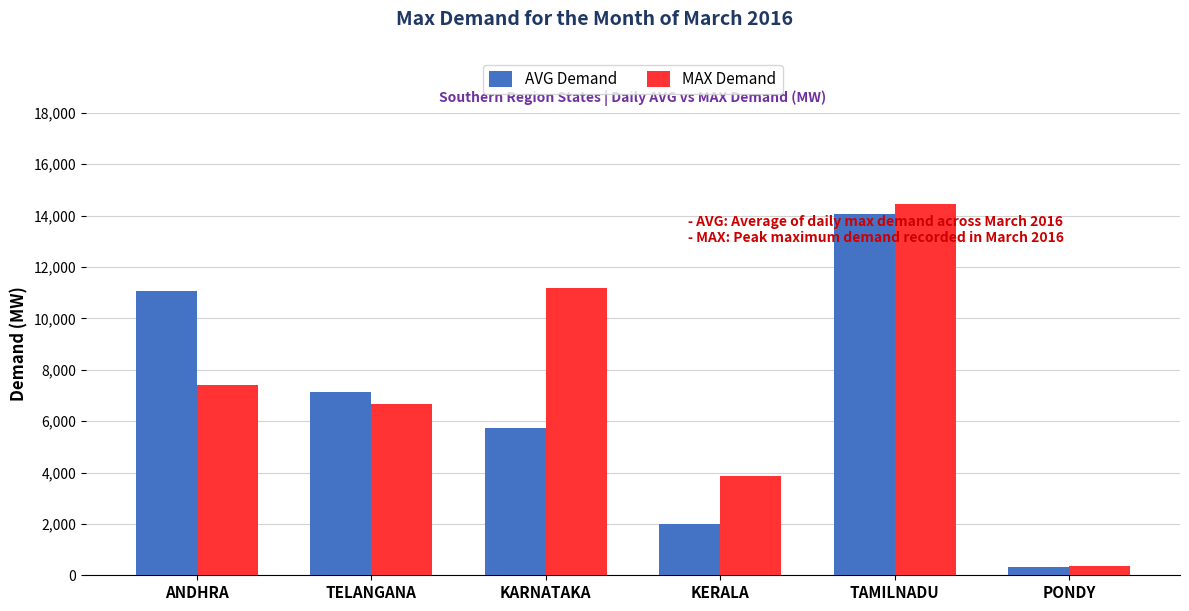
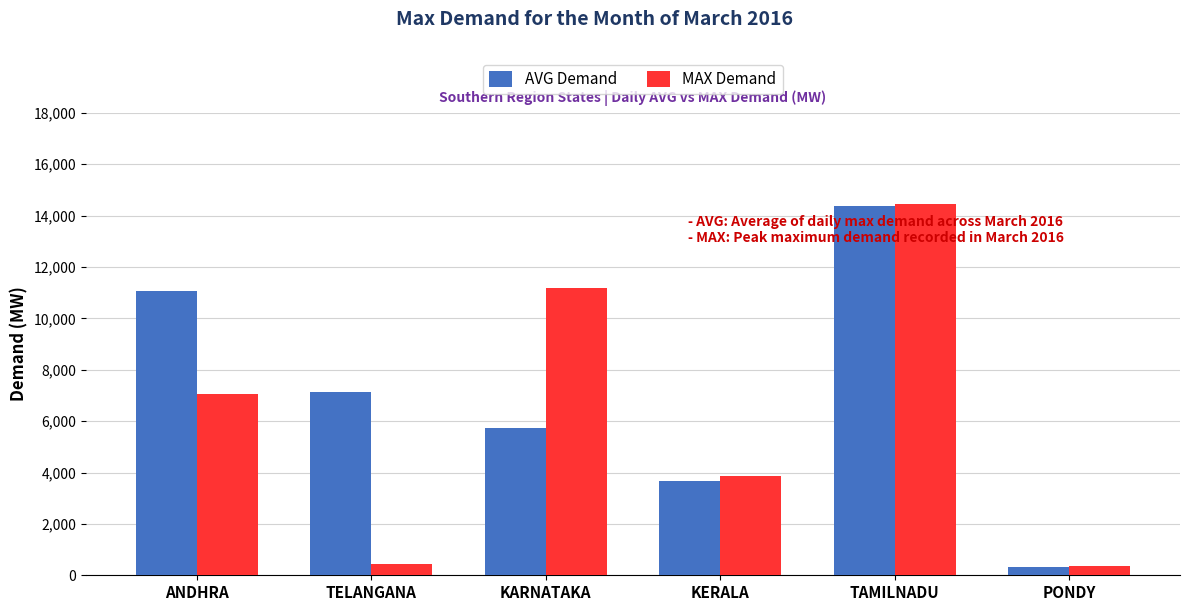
MAX Demand, ANDHRA: 7,400 -> 7,100
MAX Demand, TELANGANA: 6,700 -> 400
AVG Demand, KERALA: 2,000 -> 3,700
AVG Demand, TAMILNADU: 14,100 -> 14,400
